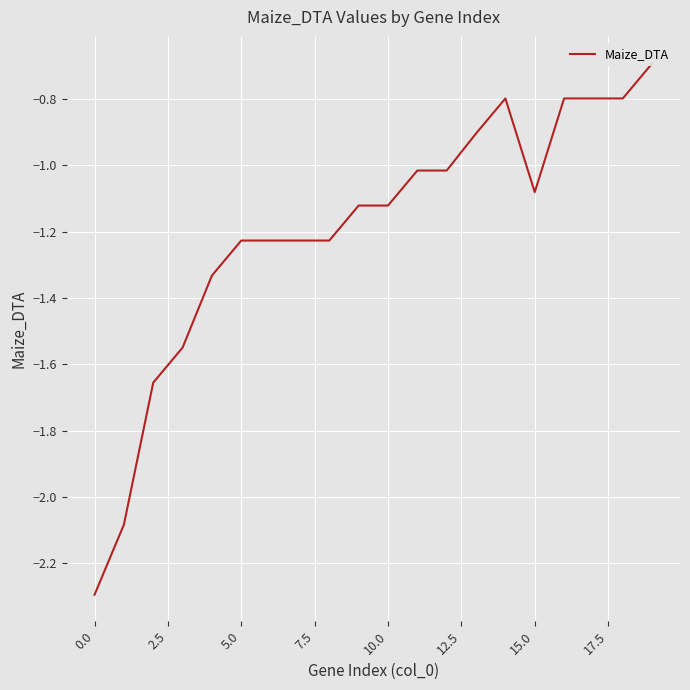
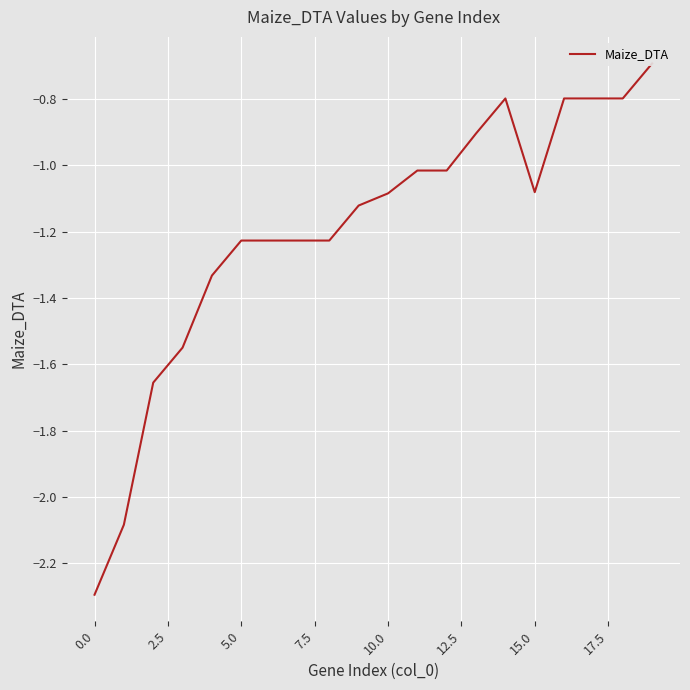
10.0: -1.12 -> -1.08
